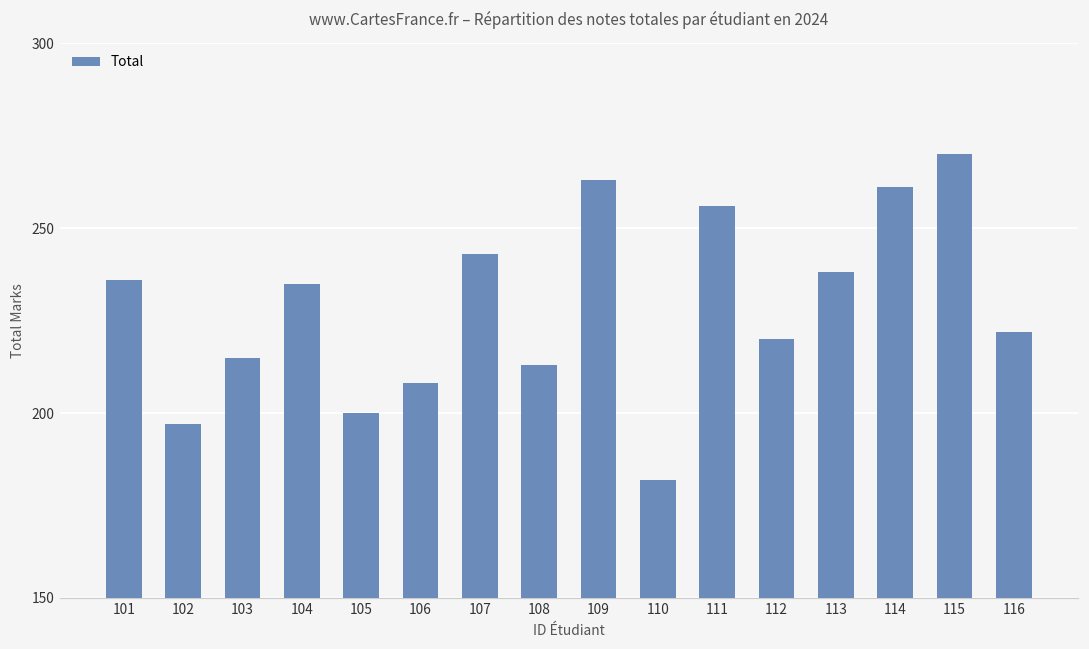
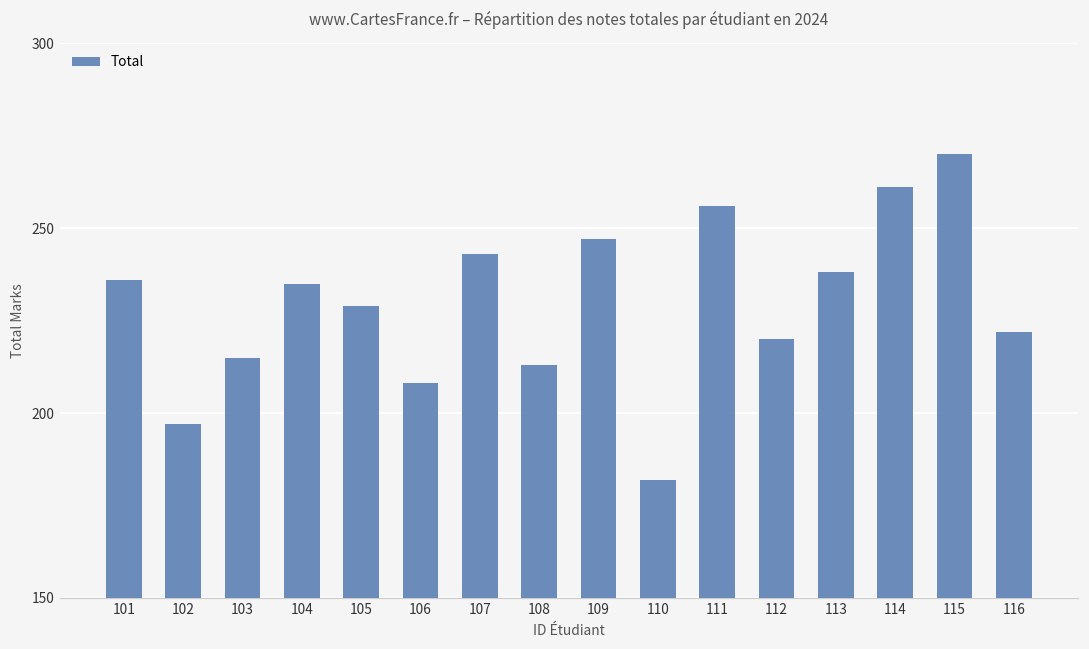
105: 200 -> 229
109: 263 -> 247
